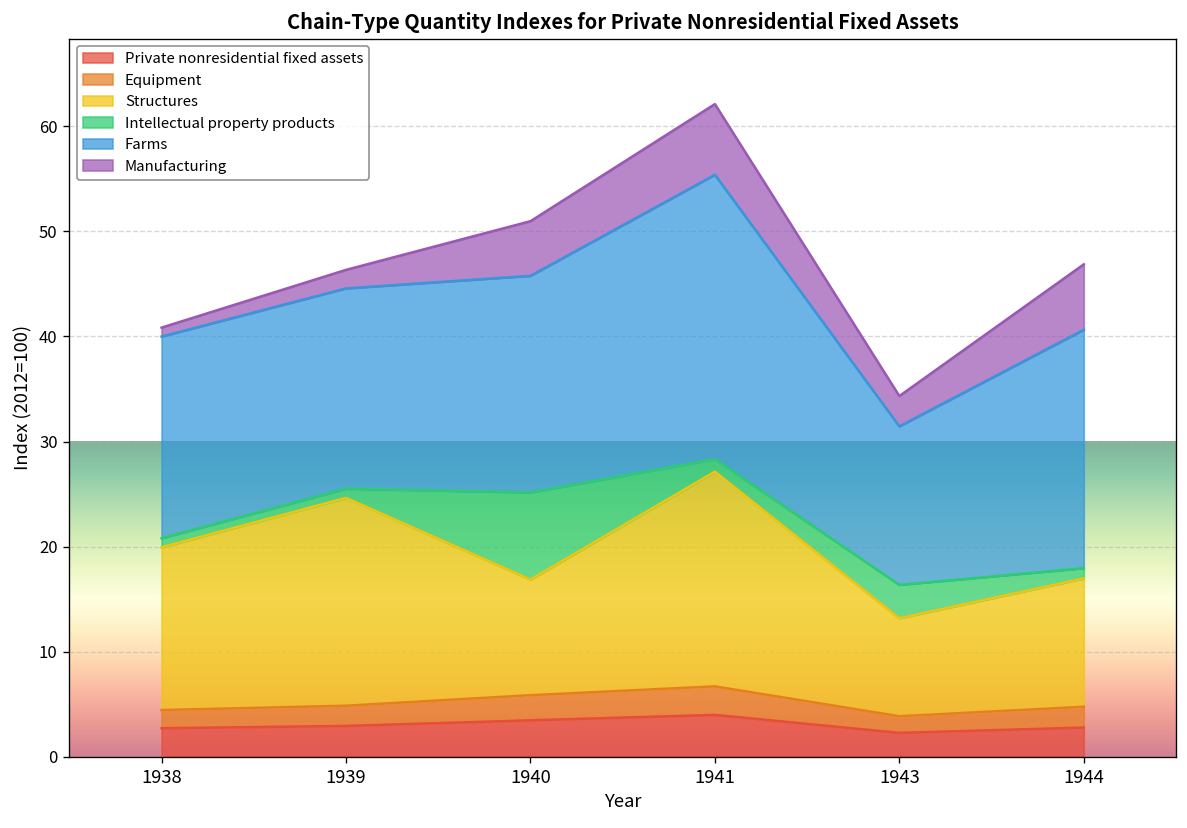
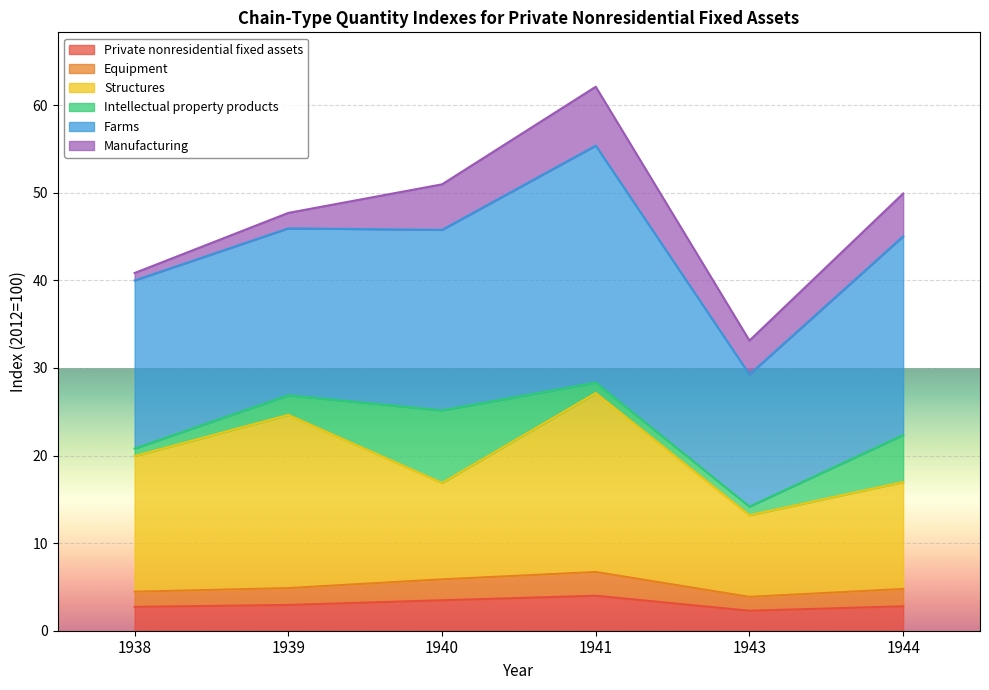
Intellectual property products, 1939: 1 -> 2
Intellectual property products, 1943: 3 -> 1
Manufacturing, 1943: 3 -> 4
Intellectual property products, 1944: 1 -> 5
Manufacturing, 1944: 6 -> 5
